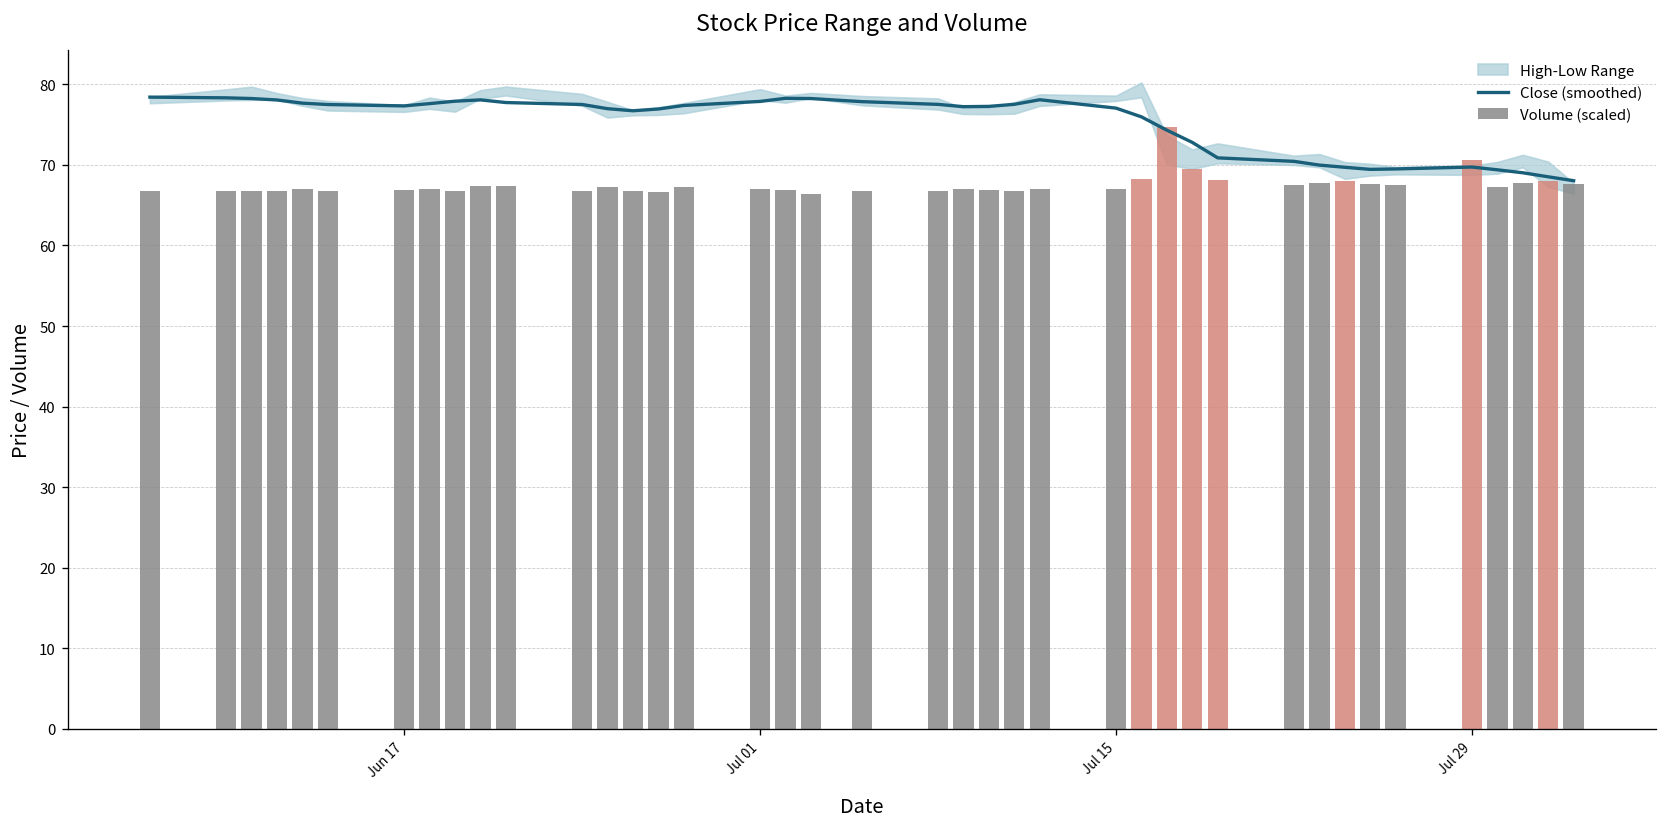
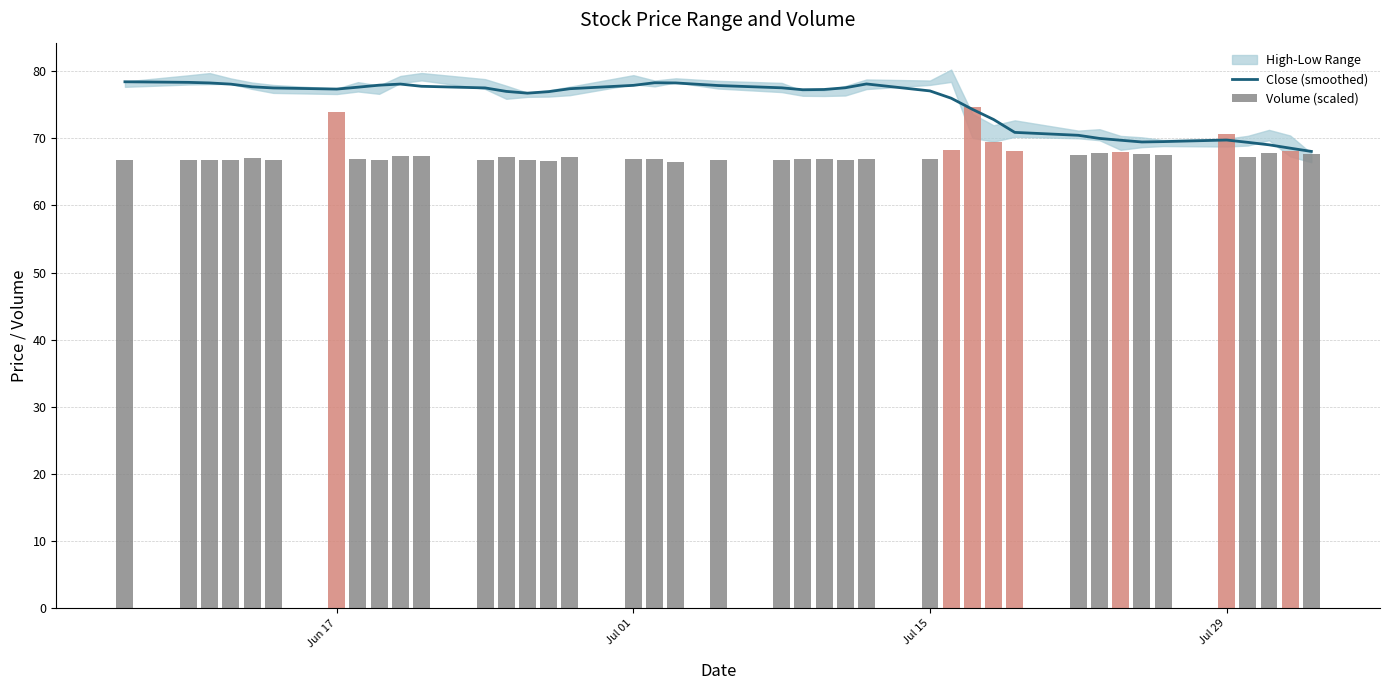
Volume (scaled), Jun 17: 67 -> 74
